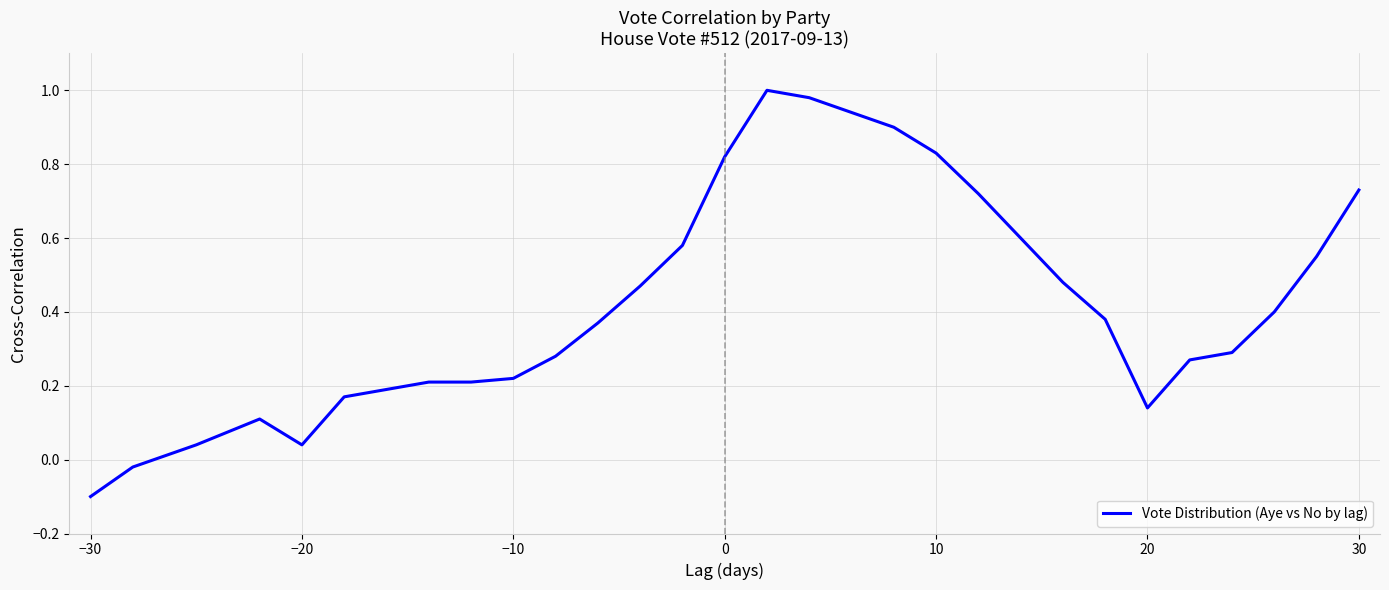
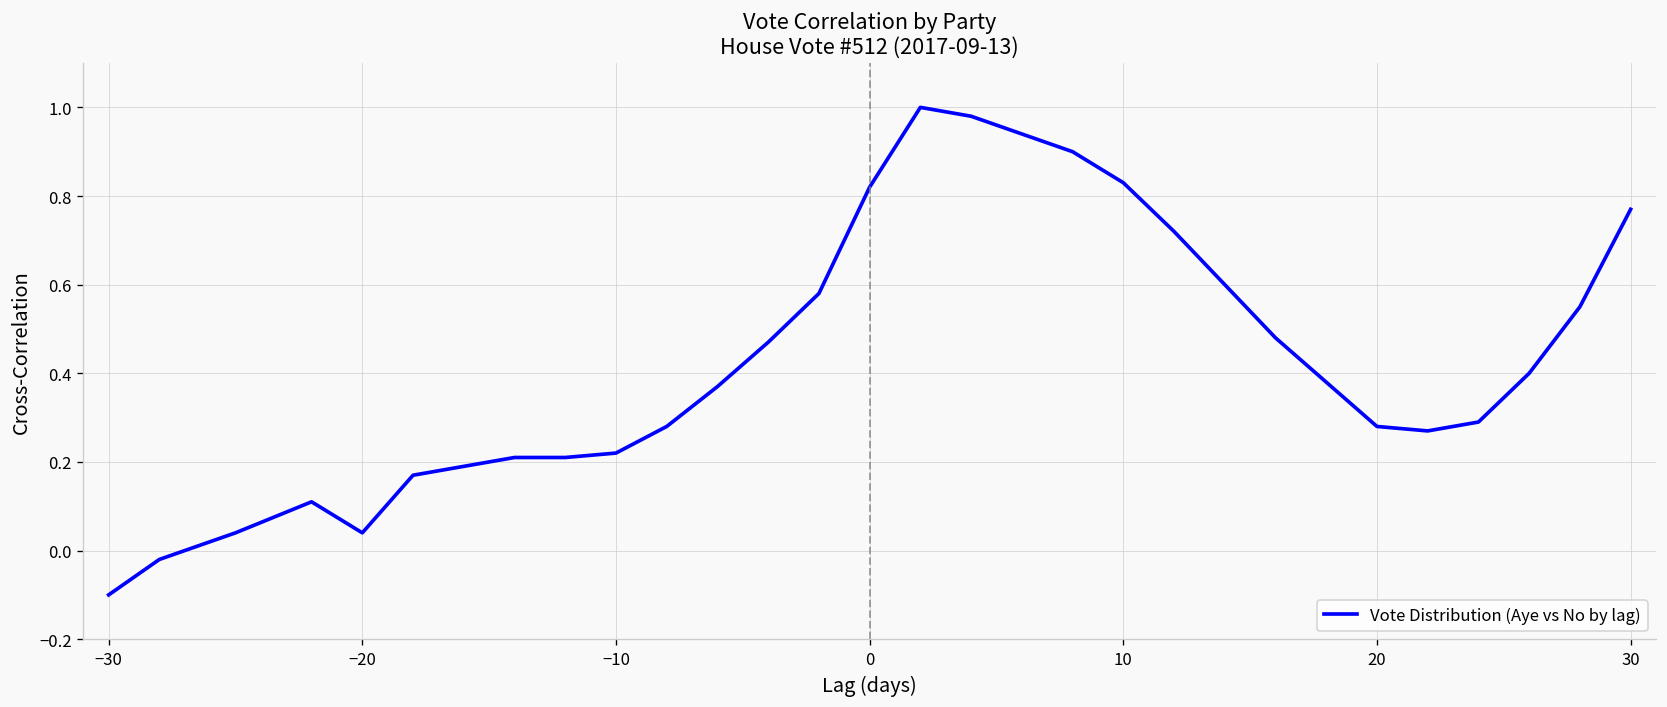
20: 0.14 -> 0.28
30: 0.73 -> 0.77
